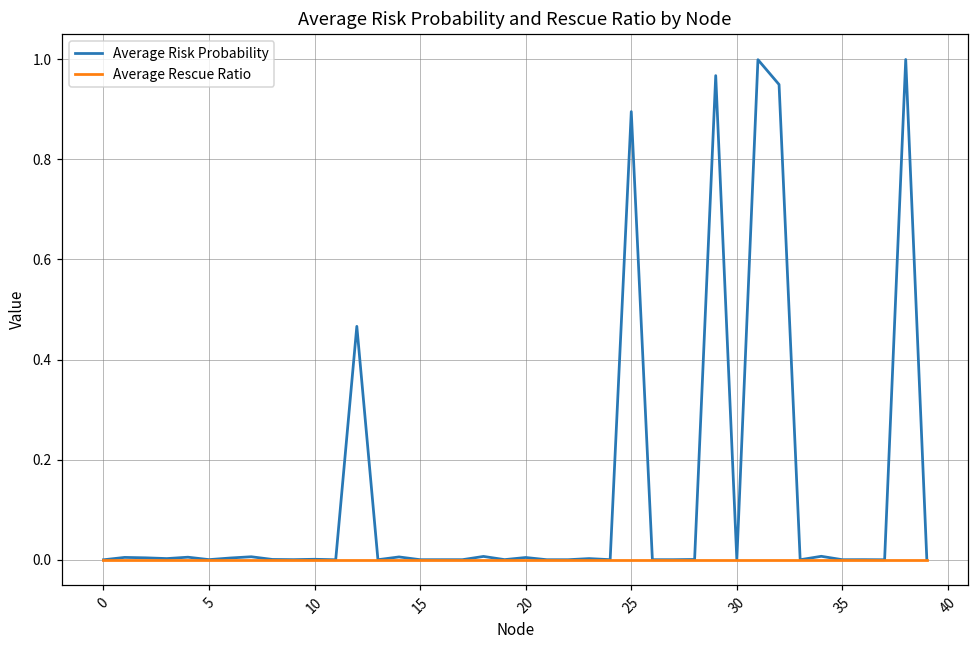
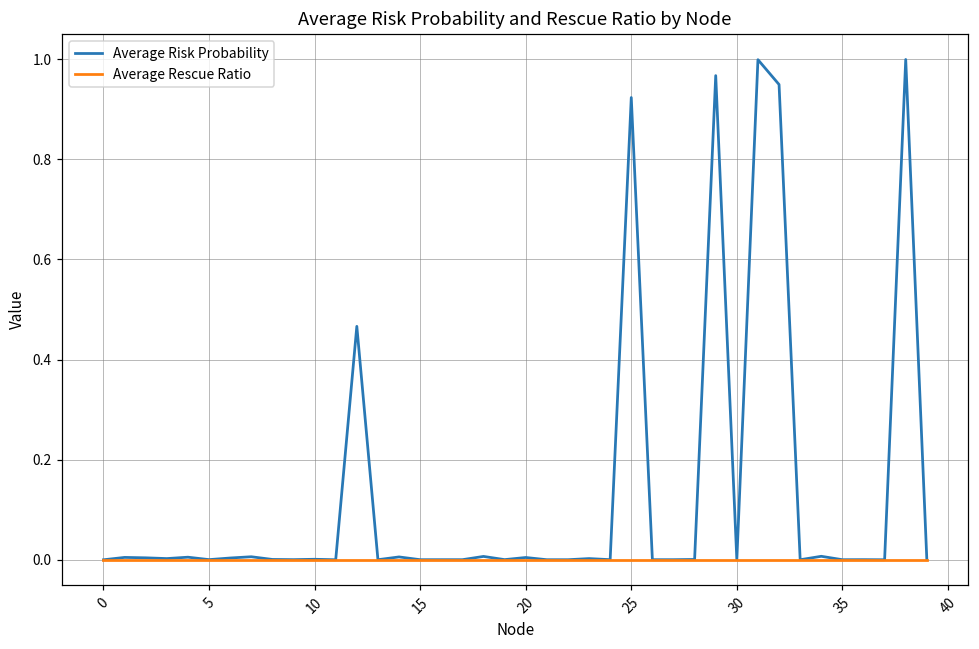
Average Risk Probability, 25: 0.90 -> 0.92
